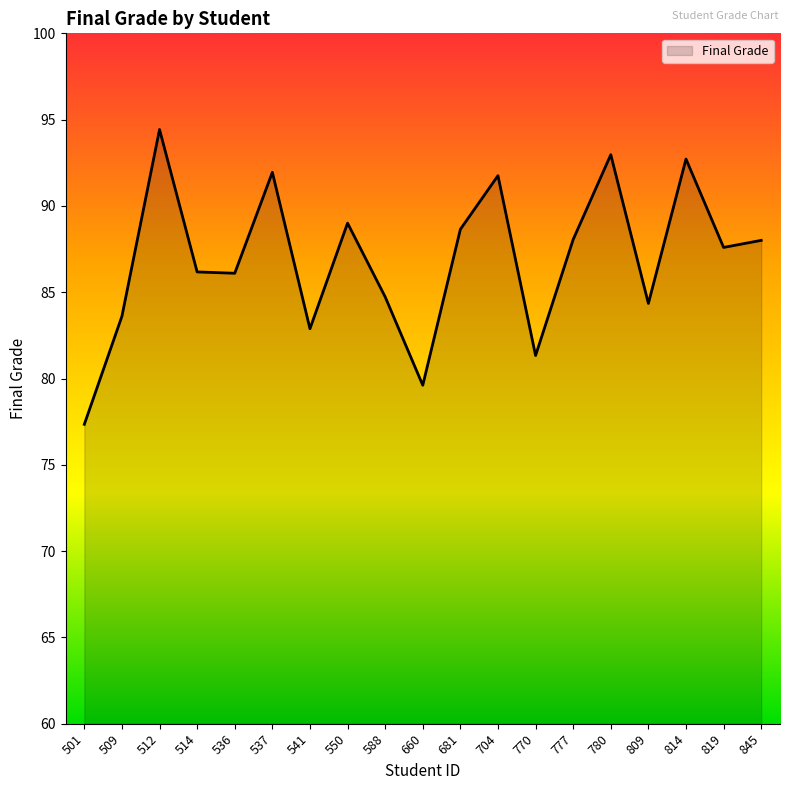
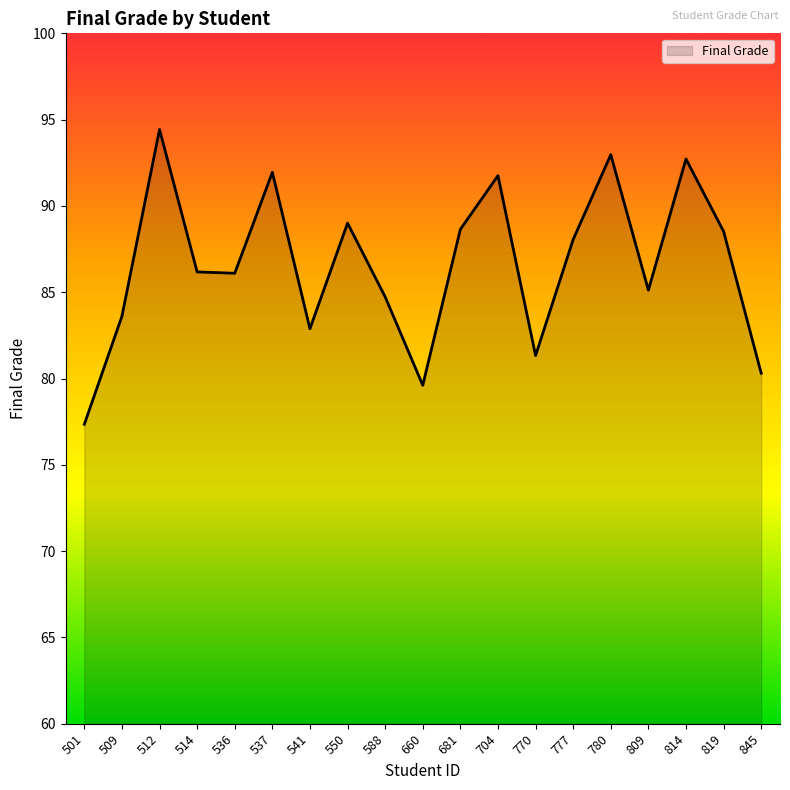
809: 84.3 -> 85.1
819: 87.6 -> 88.5
845: 88.0 -> 80.3
